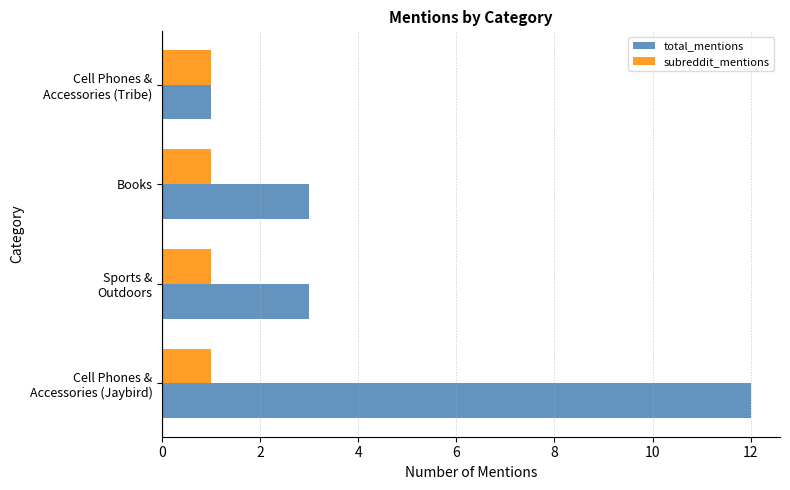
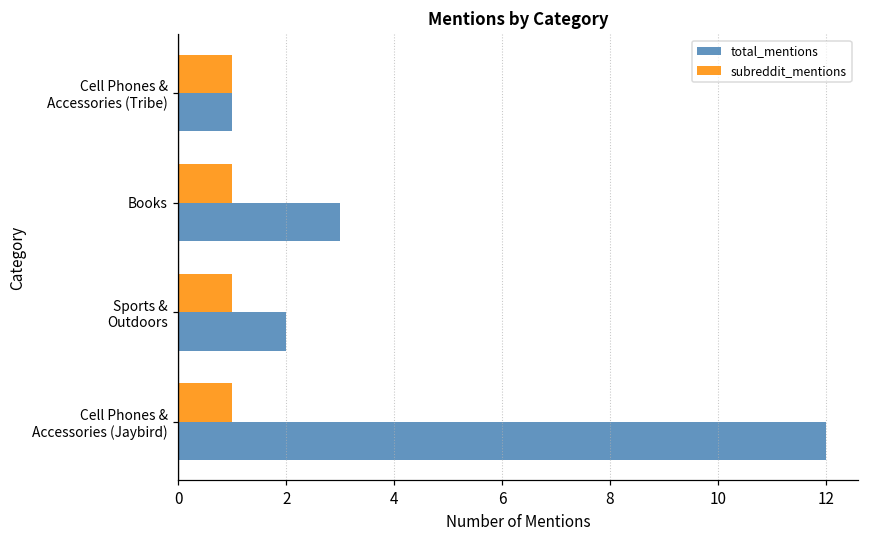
total_mentions, Sports & Outdoors: 3 -> 2
